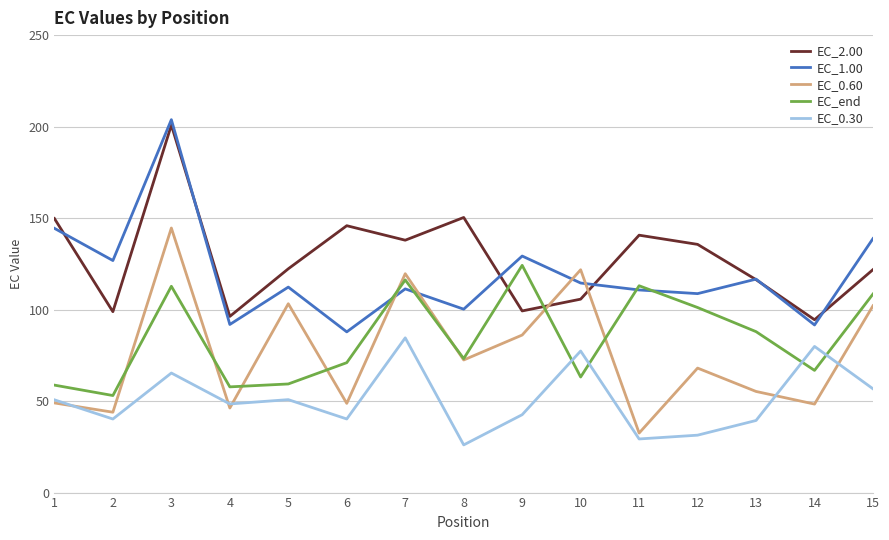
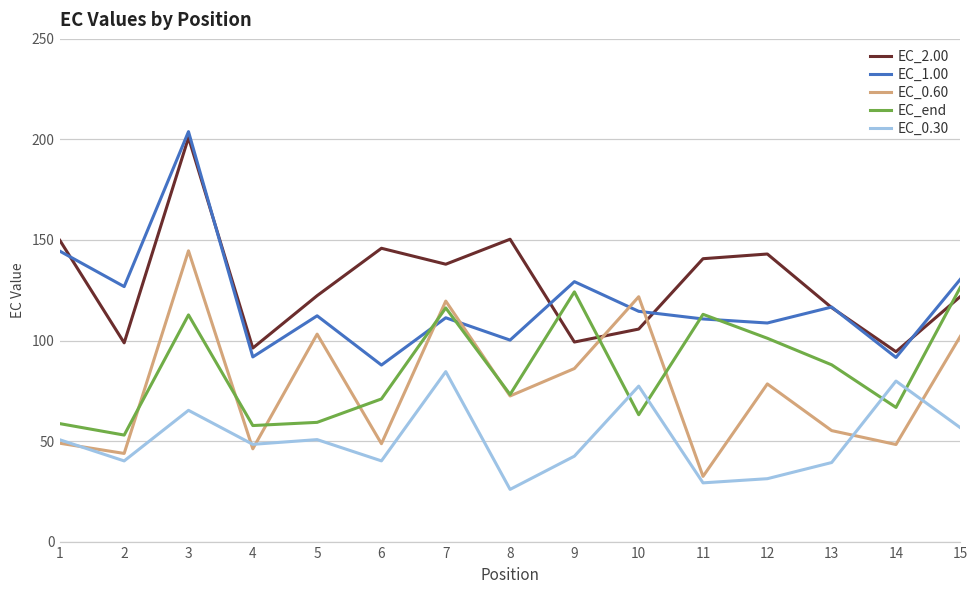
EC_2.00, 12: 136 -> 143
EC_0.60, 12: 68 -> 78
EC_1.00, 15: 139 -> 130
EC_end, 15: 109 -> 126
